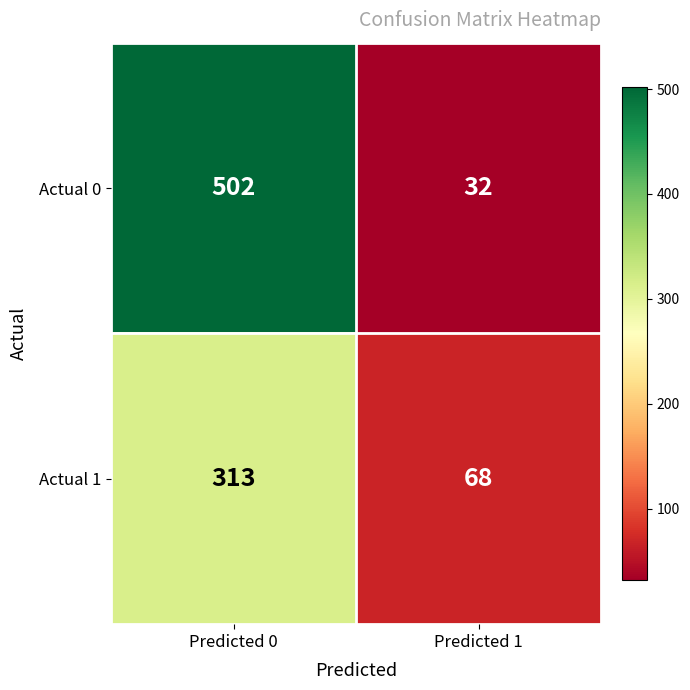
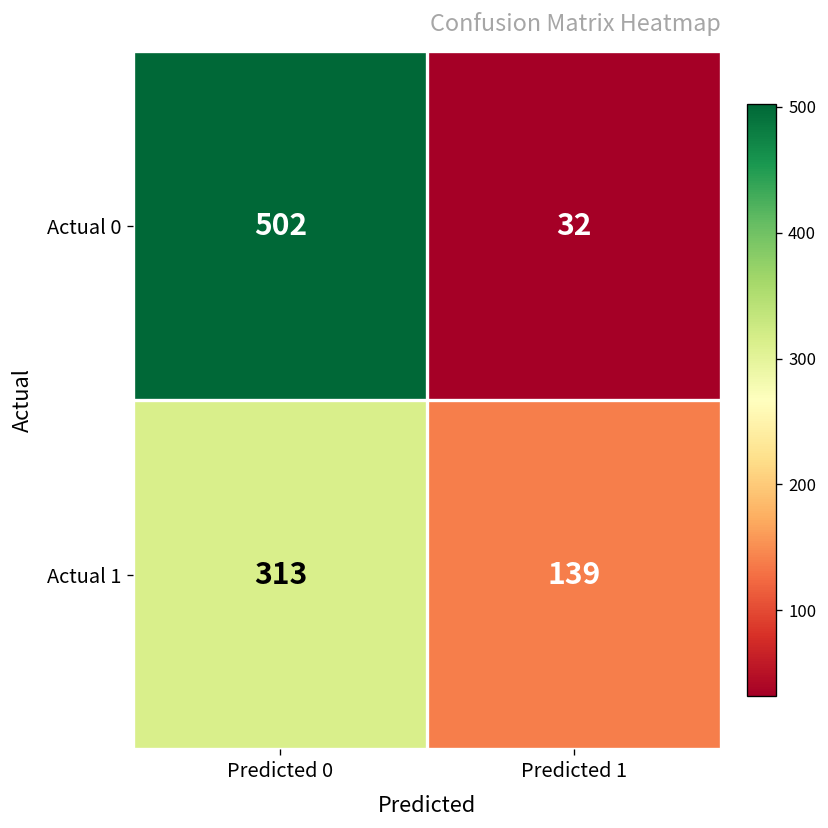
Actual 1, Predicted 1: 68 -> 139
